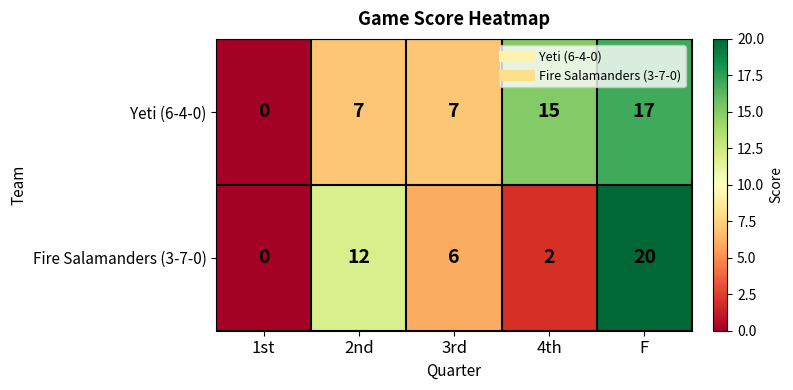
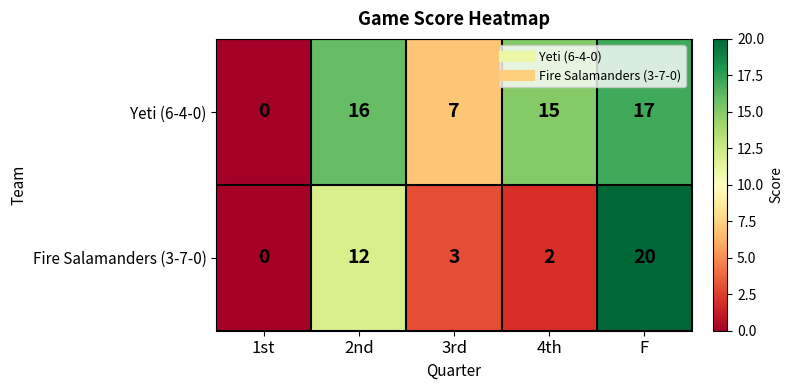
Yeti (6-4-0), 2nd: 7 -> 16
Fire Salamanders (3-7-0), 3rd: 6 -> 3
